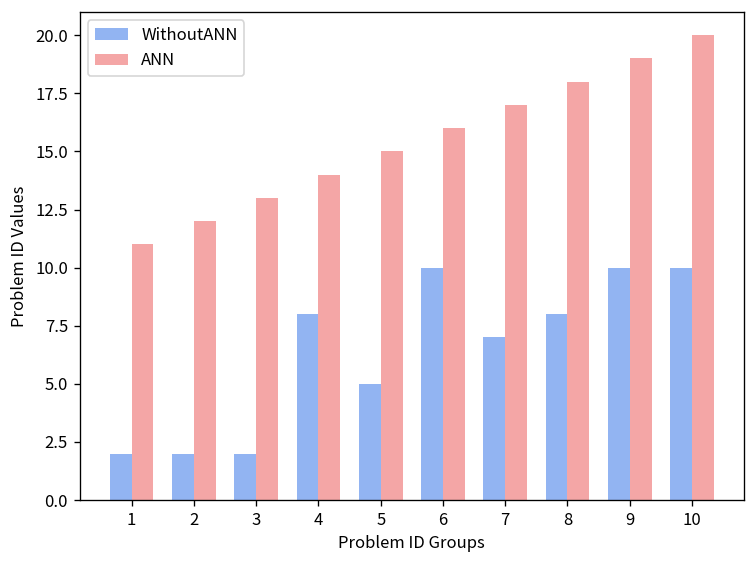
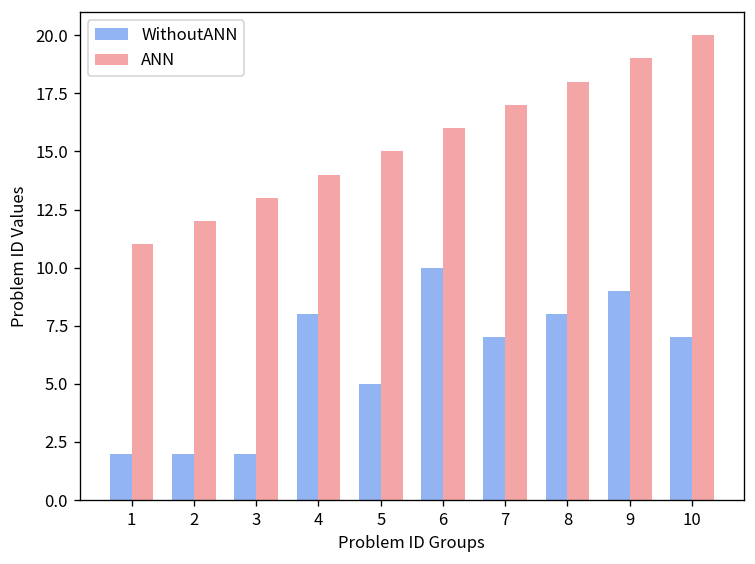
WithoutANN, 9: 10 -> 9
WithoutANN, 10: 10 -> 7
